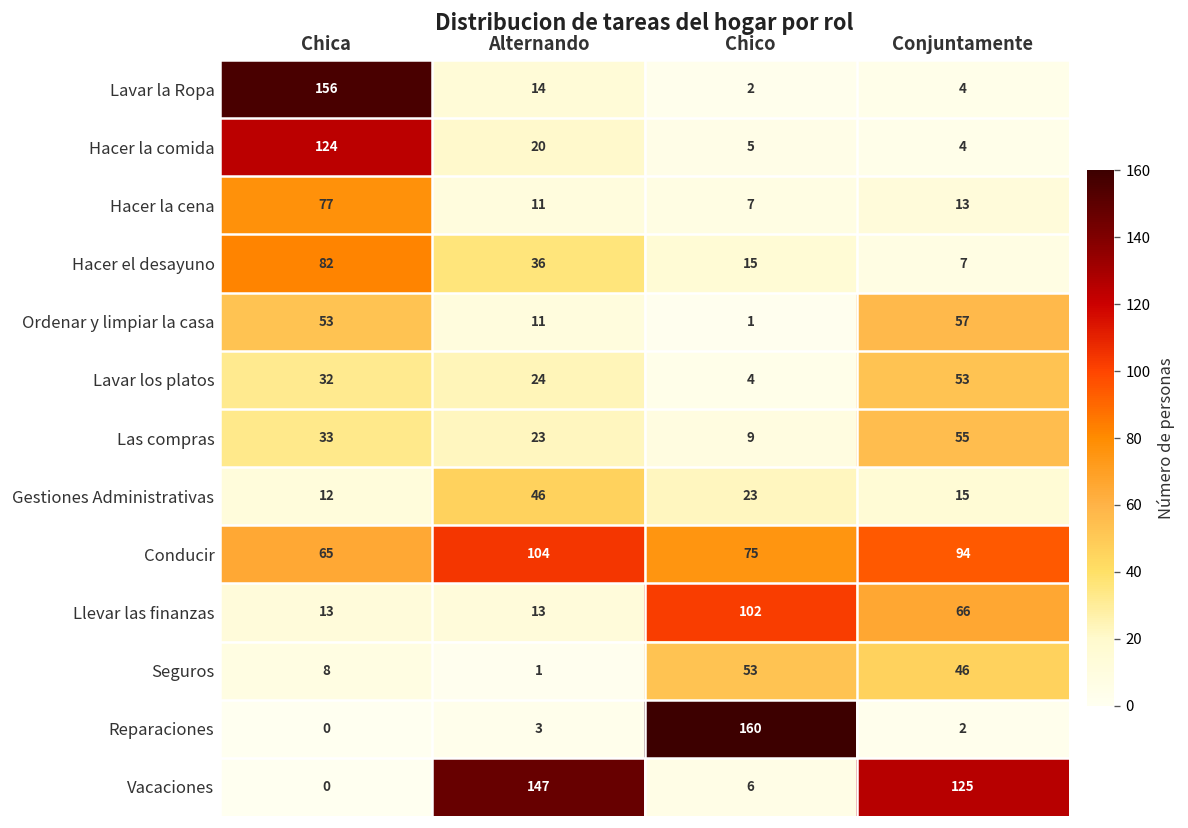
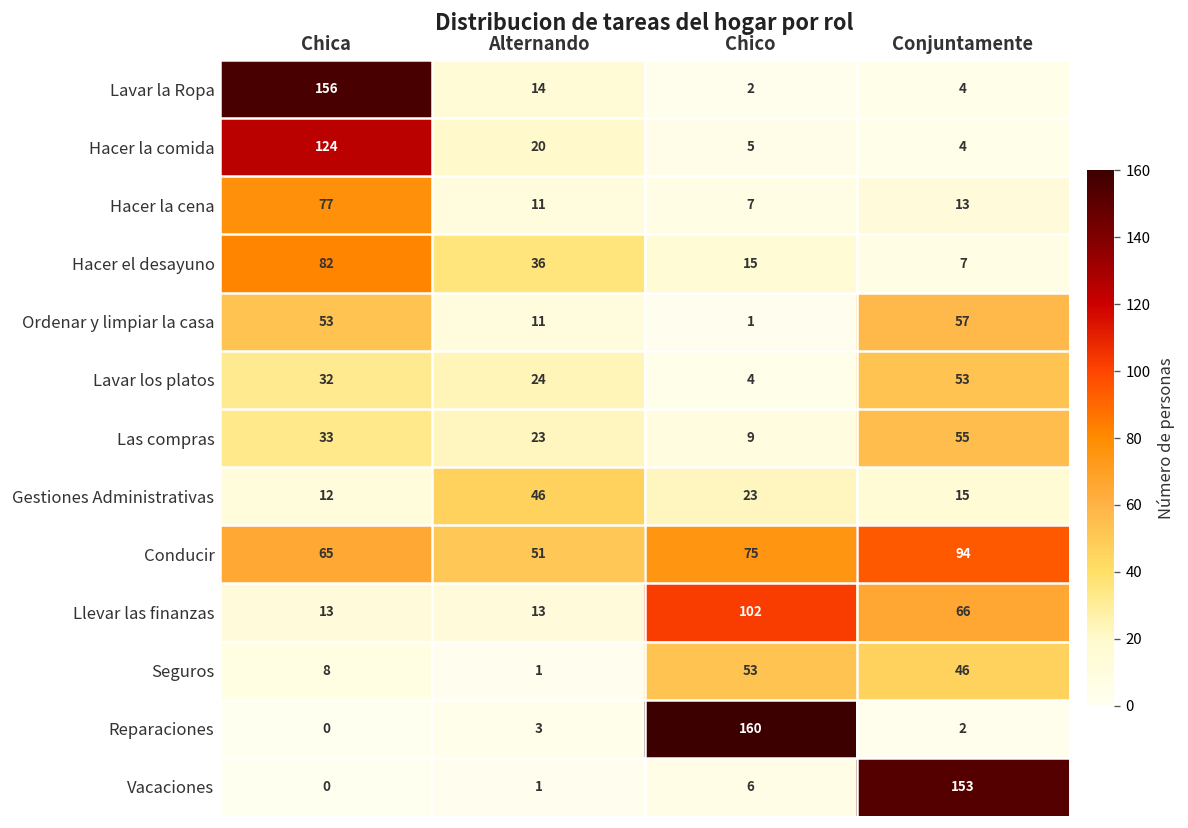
Conducir, Alternando: 104 -> 51
Vacaciones, Alternando: 147 -> 1
Vacaciones, Conjuntamente: 125 -> 153
